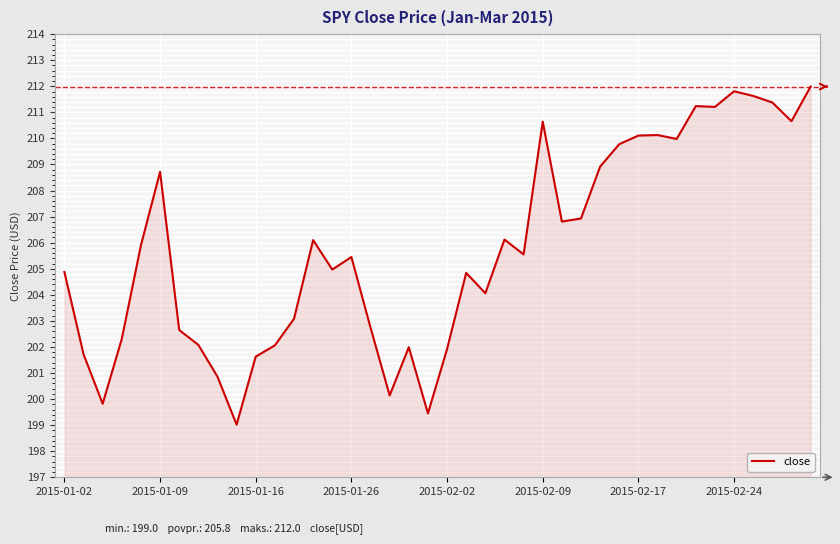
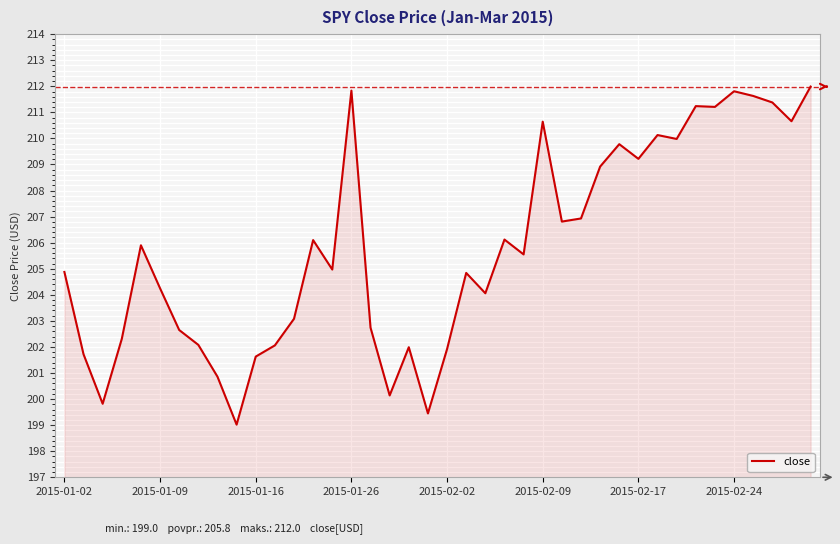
2015-01-09: 208.7 -> 204.3
2015-01-26: 205.4 -> 211.8
2015-02-17: 210.1 -> 209.2
